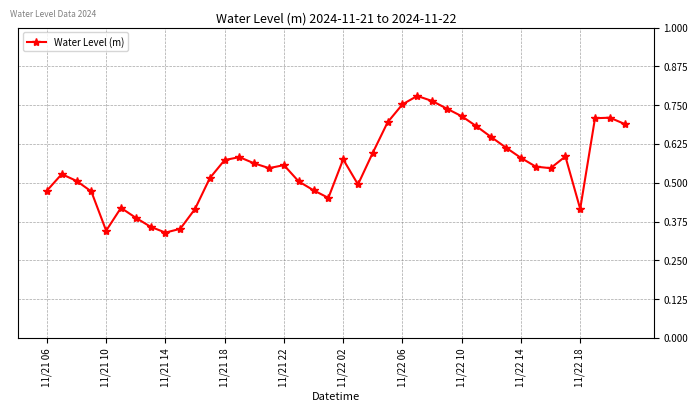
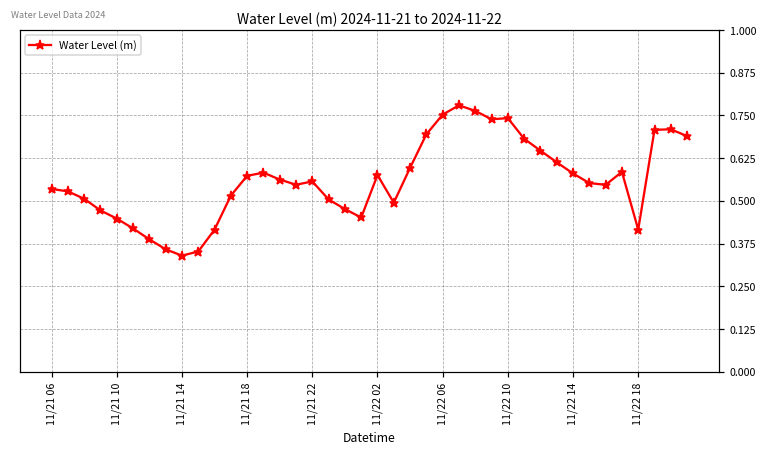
11/21 06: 0.47 -> 0.53
11/21 10: 0.35 -> 0.45
11/22 10: 0.71 -> 0.74
